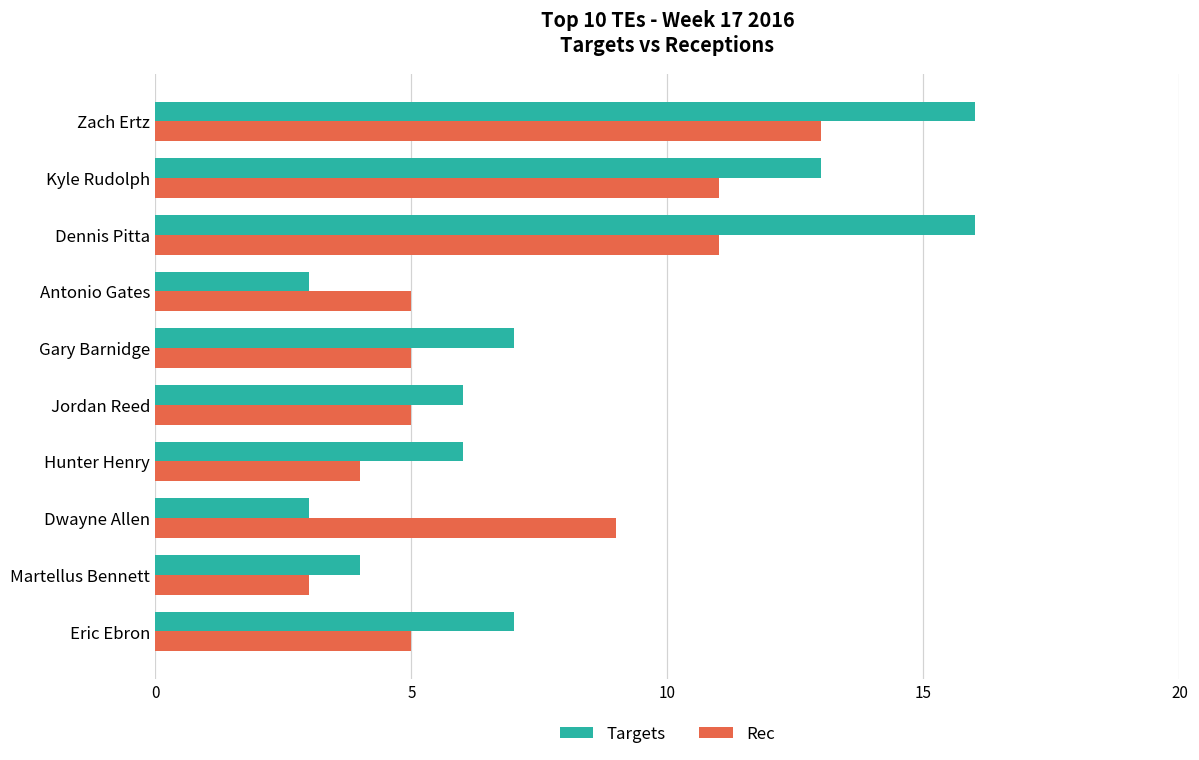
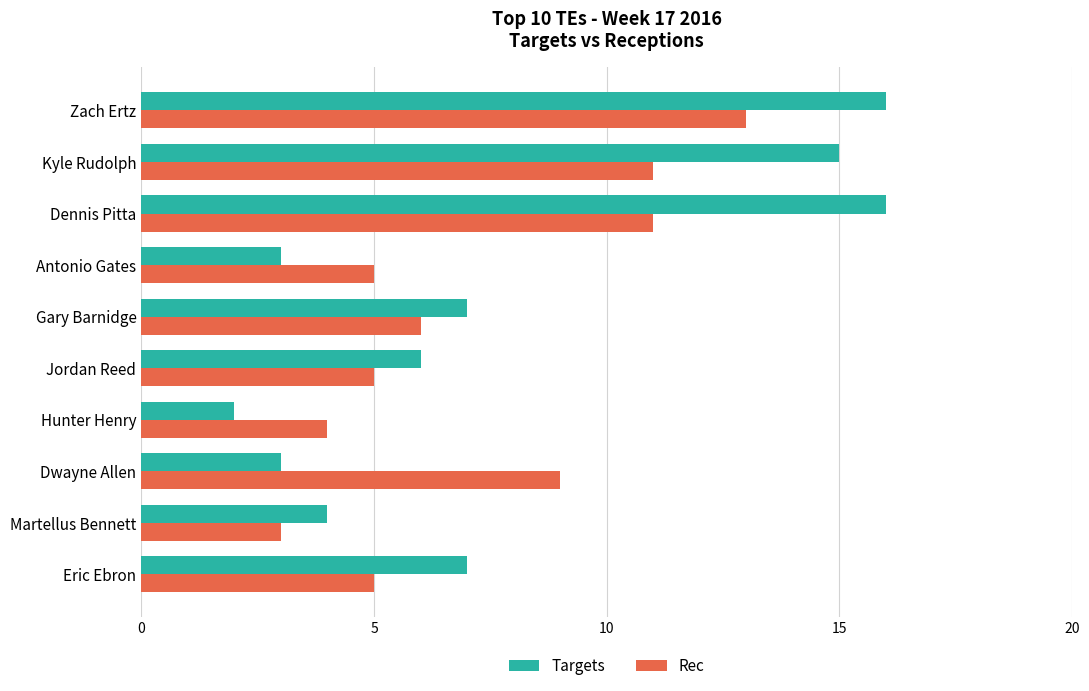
Targets, Kyle Rudolph: 13 -> 15
Rec, Gary Barnidge: 5 -> 6
Targets, Hunter Henry: 6 -> 2
